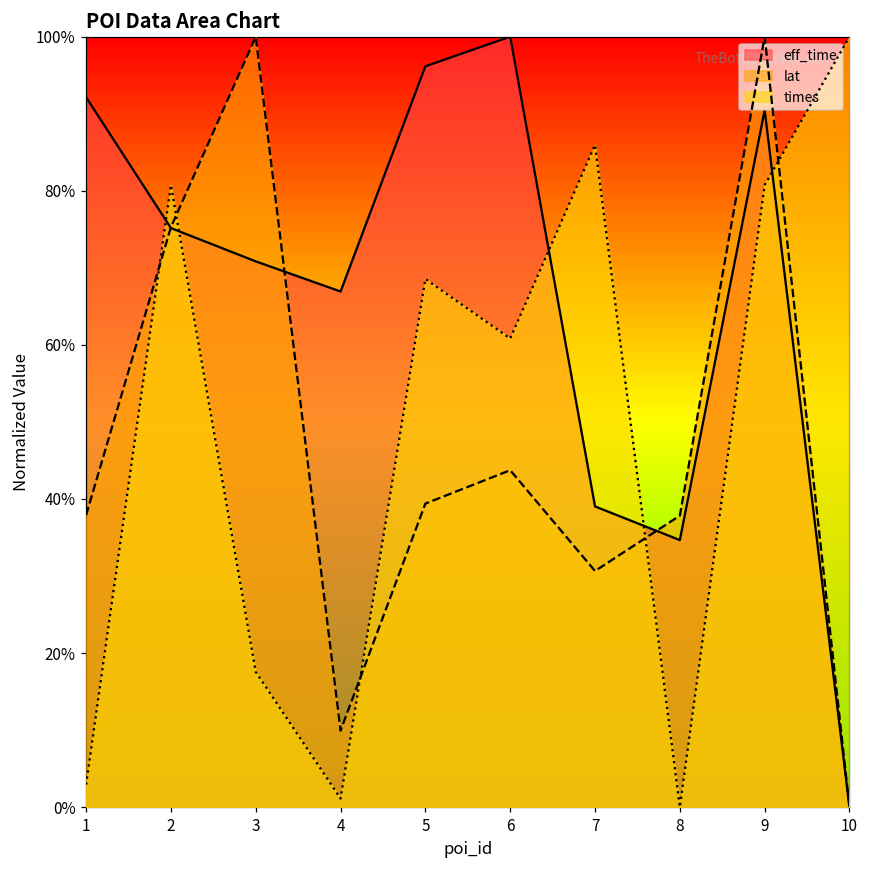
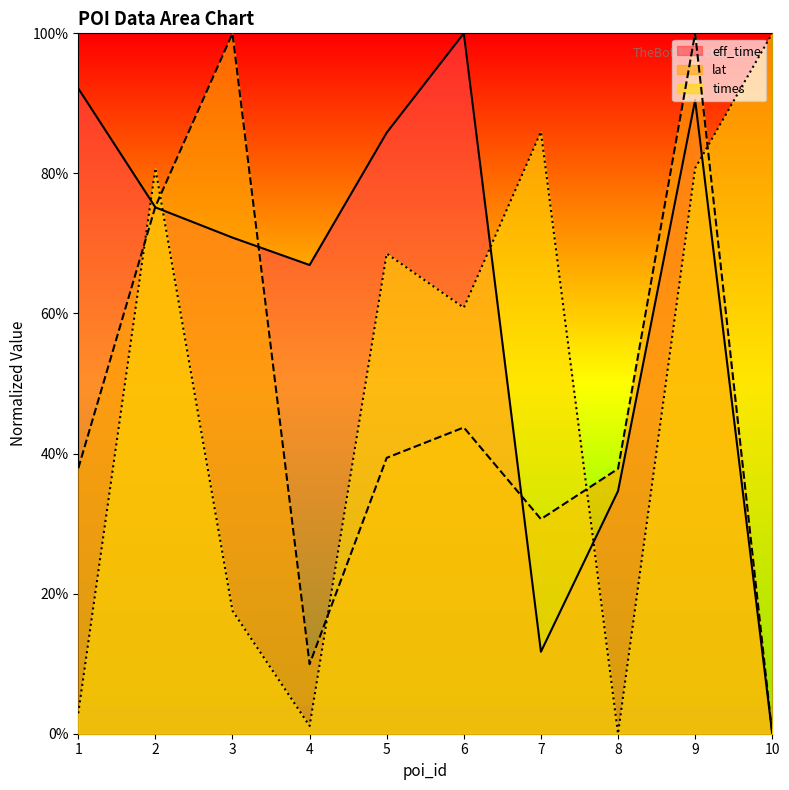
eff_time, 5: 96% -> 86%
eff_time, 7: 39% -> 12%
